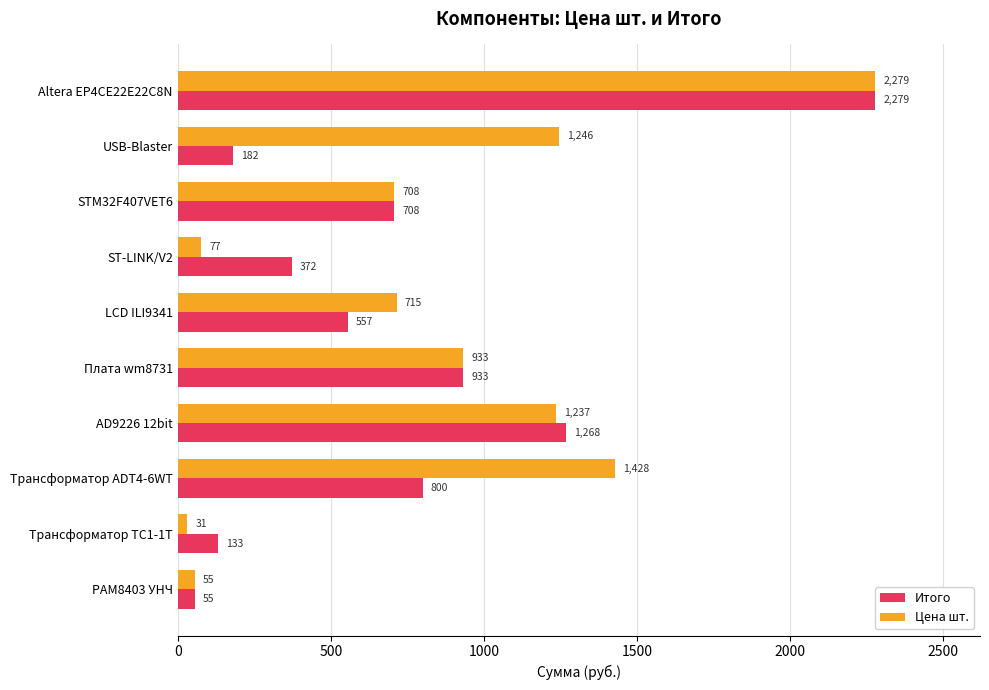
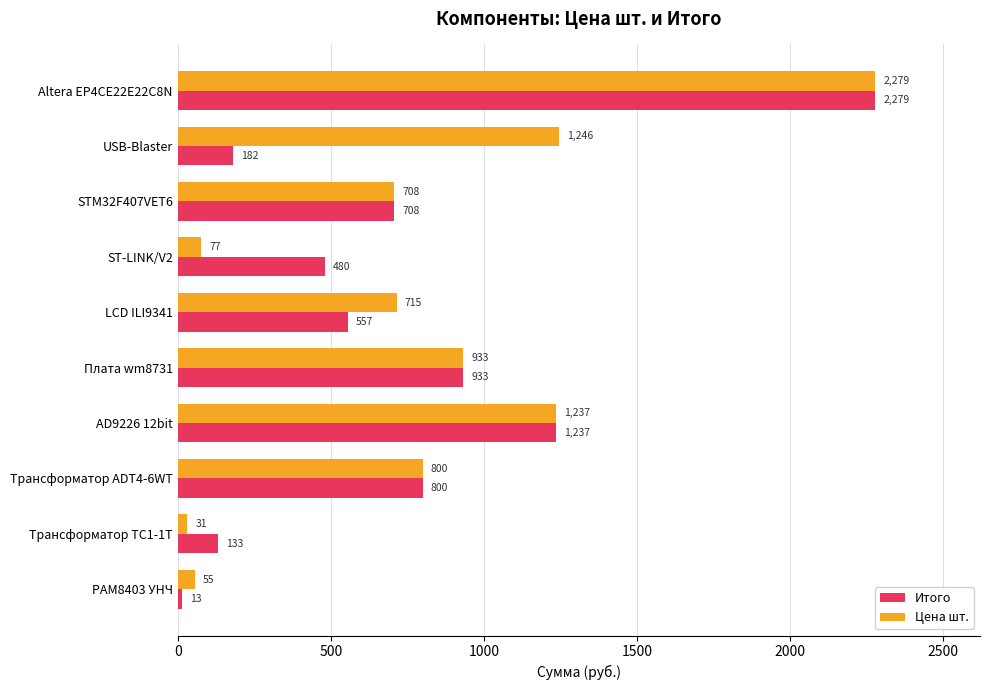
Итого, ST-LINK/V2: 372 -> 480
Итого, AD9226 12bit: 1,268 -> 1,237
Цена шт., Трансформатор ADT4-6WT: 1,428 -> 800
Итого, PAM8403 УНЧ: 55 -> 13
